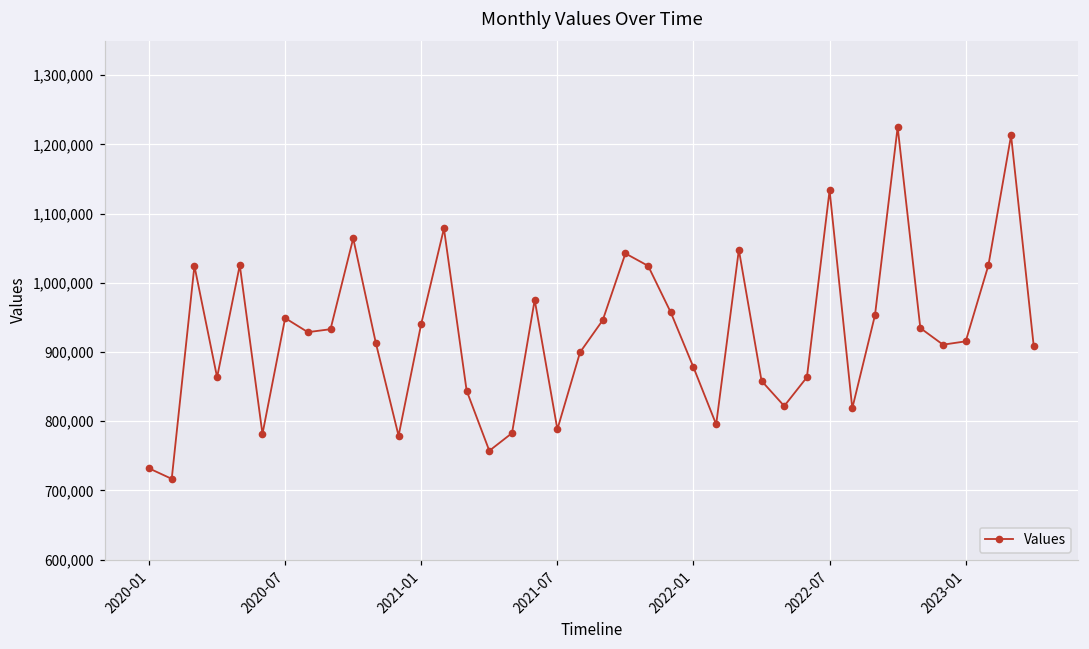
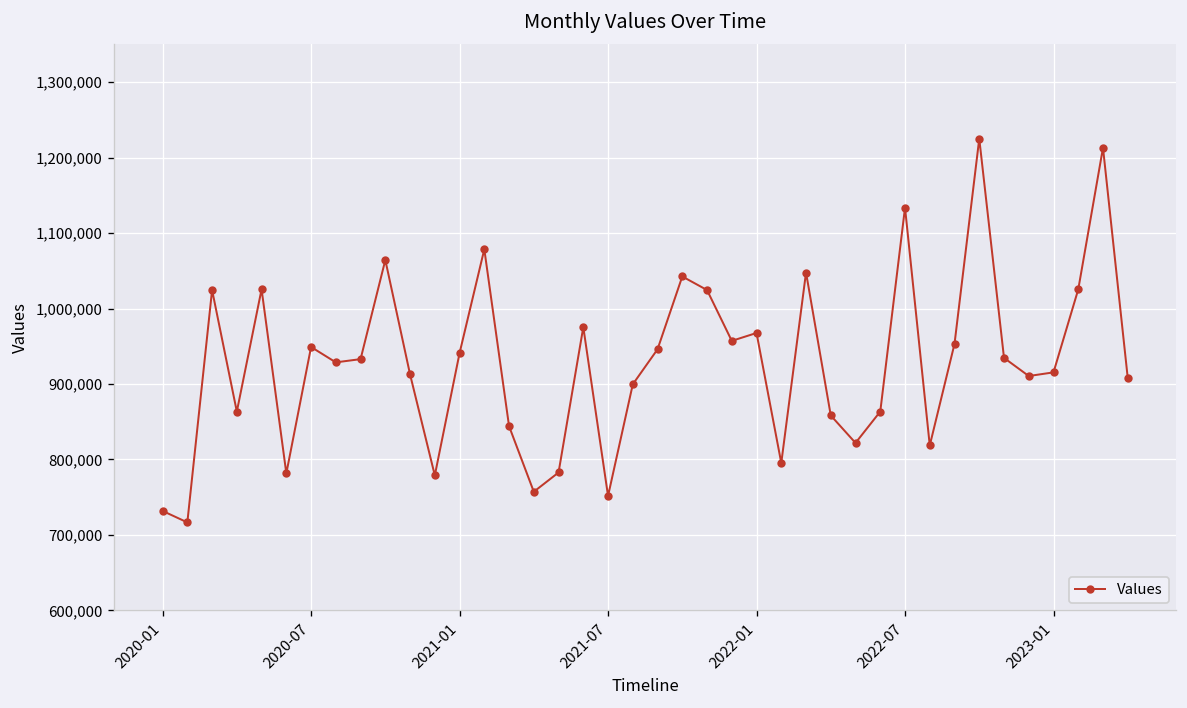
2021-07: 790,000 -> 750,000
2022-01: 880,000 -> 970,000
